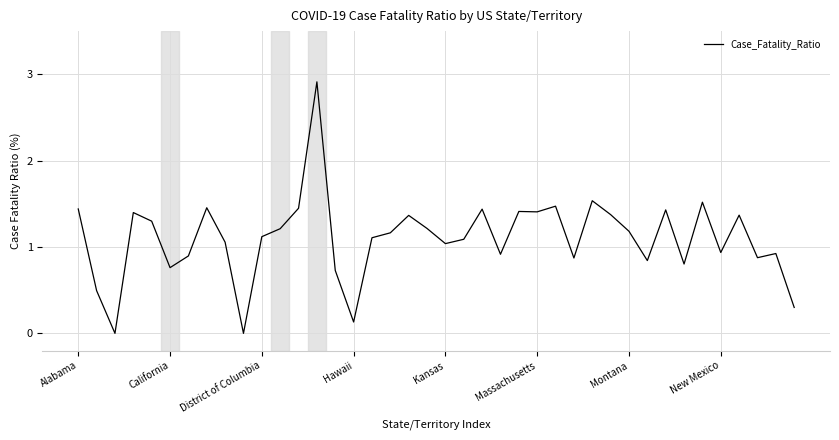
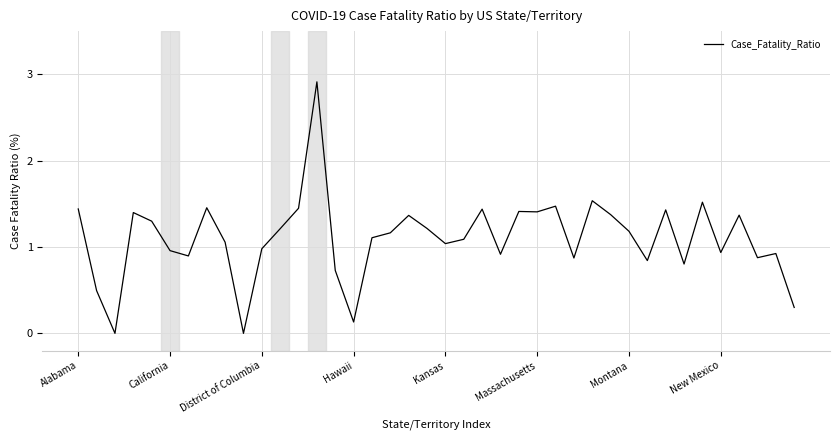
California: 0.8 -> 1.0
District of Columbia: 1.1 -> 1.0
